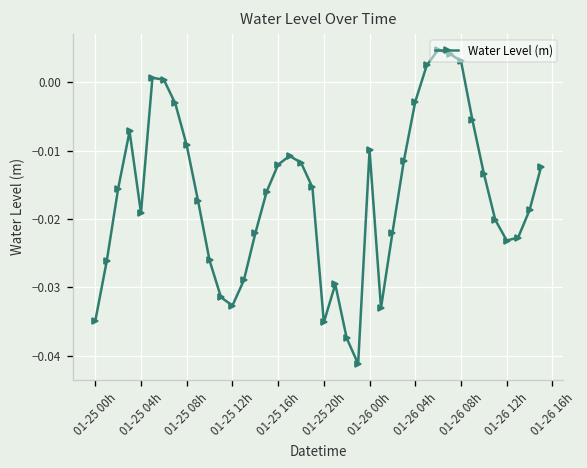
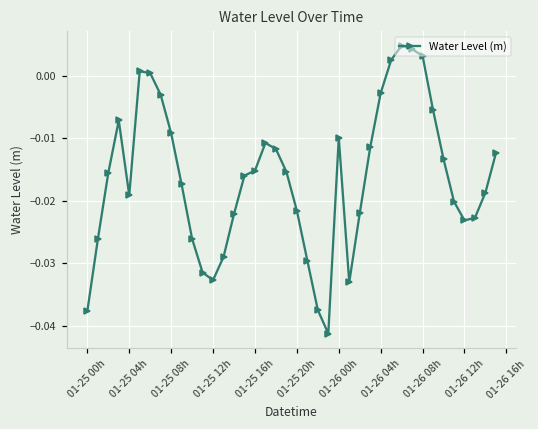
01-25 00h: -0.035 -> -0.038
01-25 16h: -0.012 -> -0.015
01-25 20h: -0.035 -> -0.022
